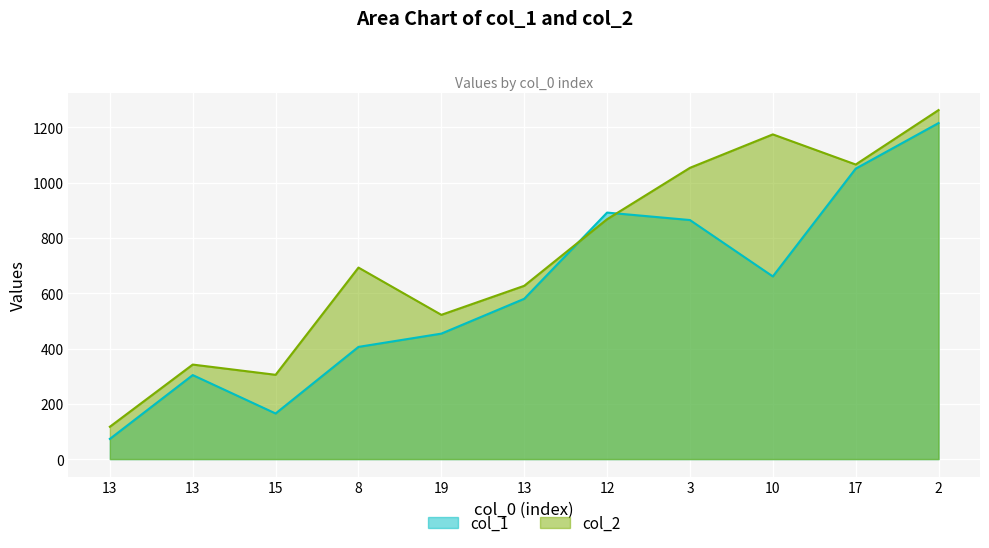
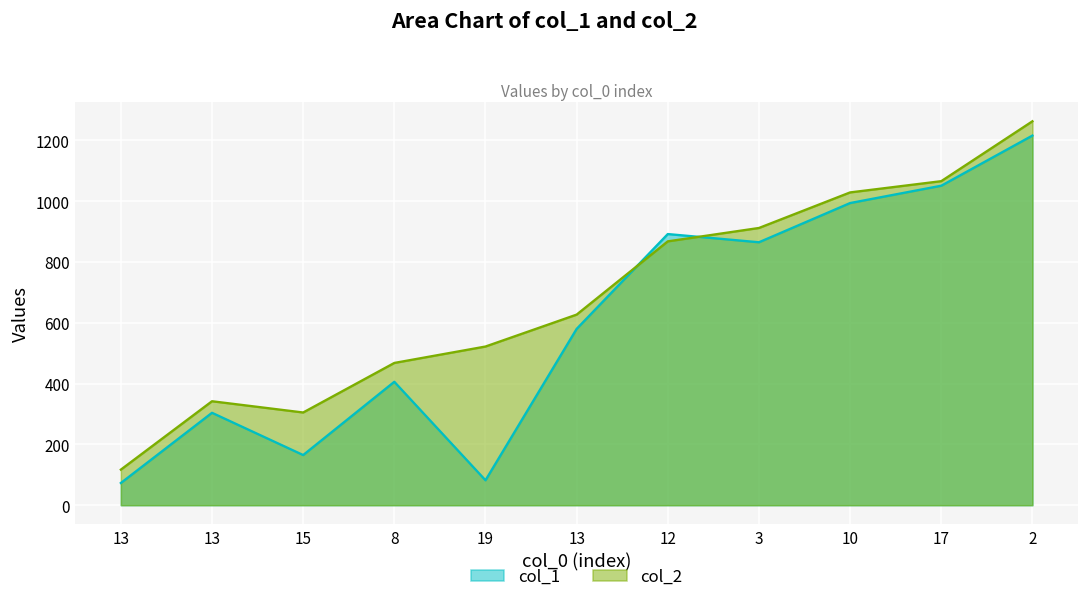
col_2, 8: 690 -> 470
col_1, 19: 450 -> 80
col_2, 3: 1050 -> 910
col_1, 10: 660 -> 990
col_2, 10: 1180 -> 1030
